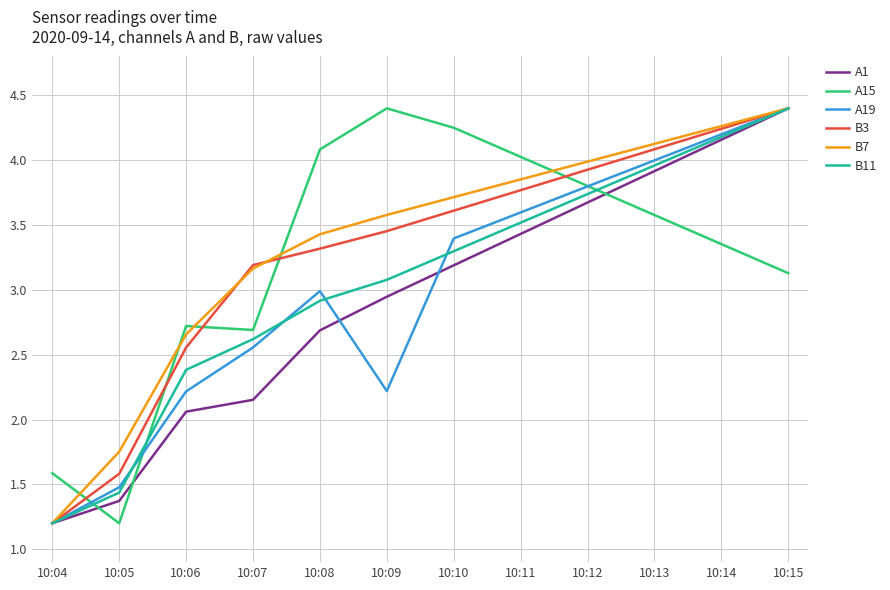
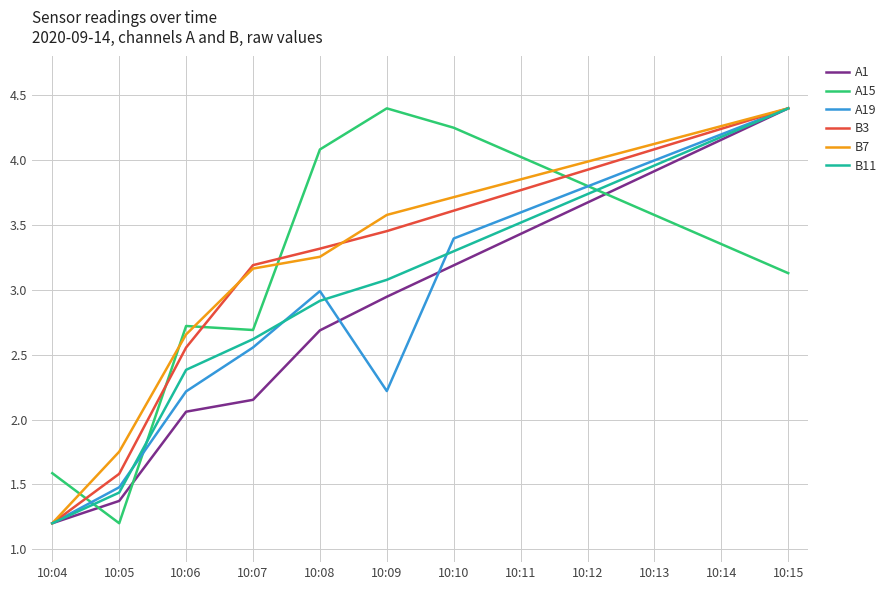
B7, 10:08: 3.43 -> 3.25
